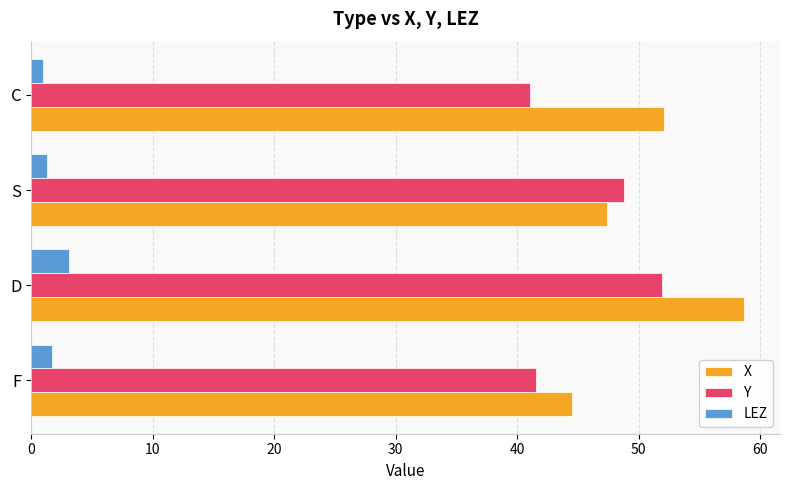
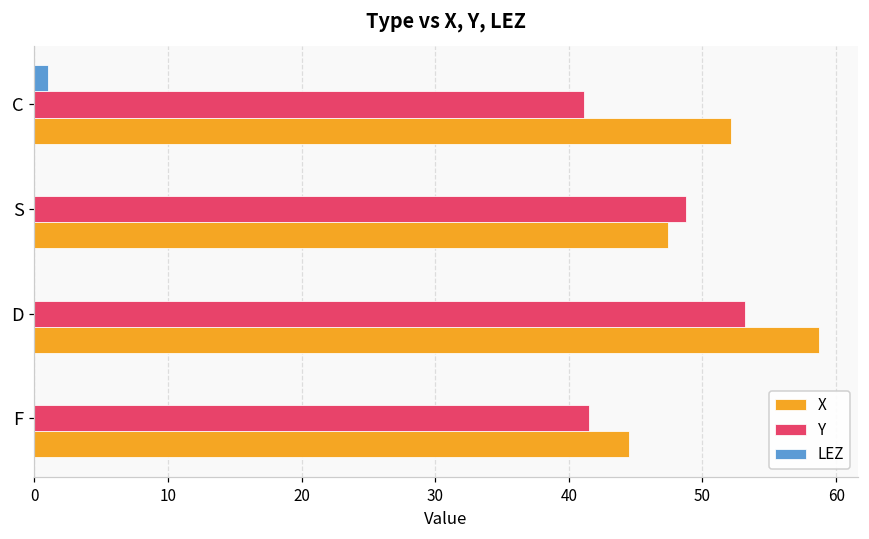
LEZ, S: 1.3 -> 0.0
LEZ, D: 3.1 -> 0.0
Y, D: 51.9 -> 53.2
LEZ, F: 1.7 -> 0.0
